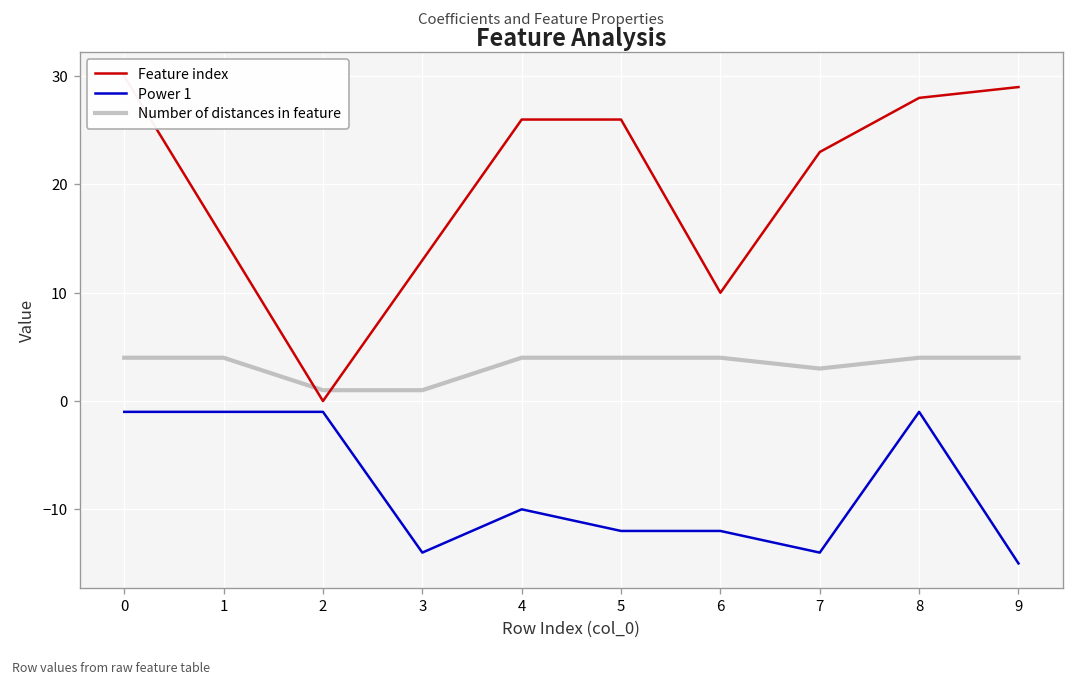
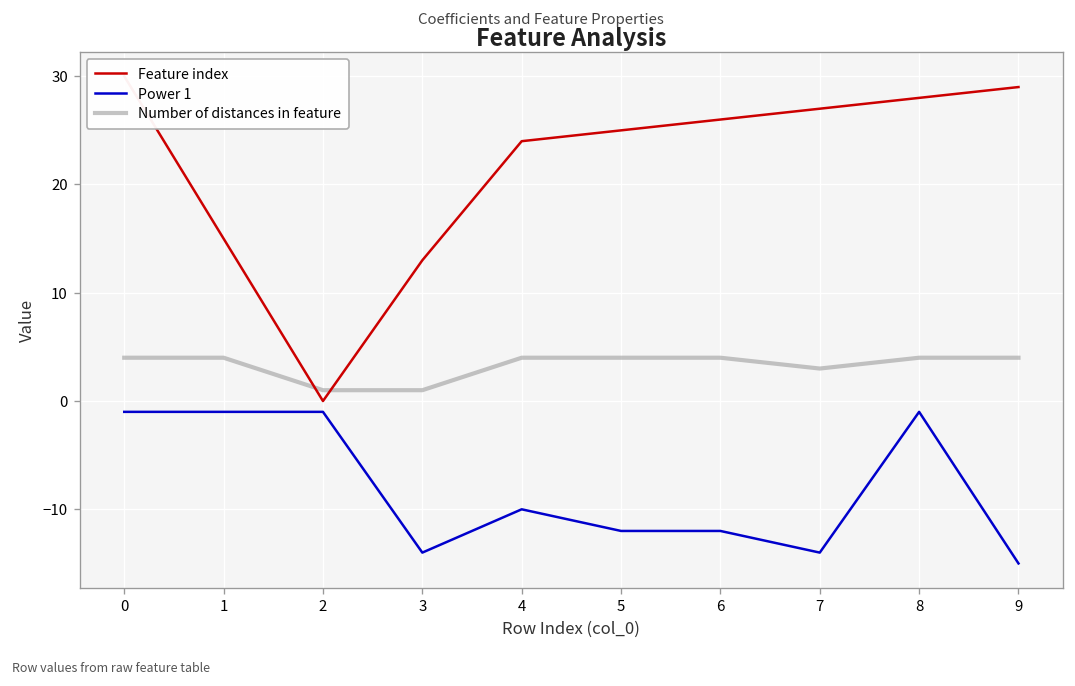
Feature index, 4: 26 -> 24
Feature index, 5: 26 -> 25
Feature index, 6: 10 -> 26
Feature index, 7: 23 -> 27
